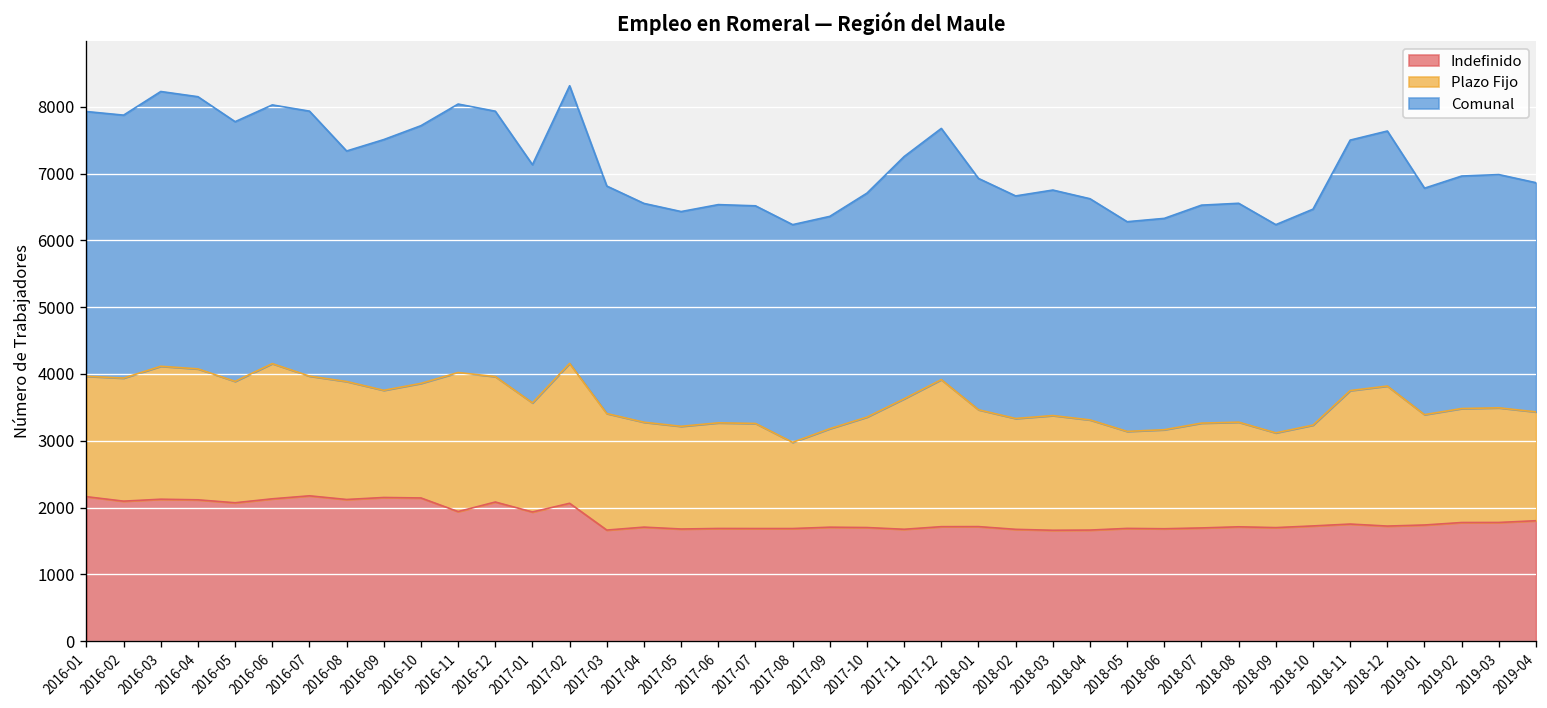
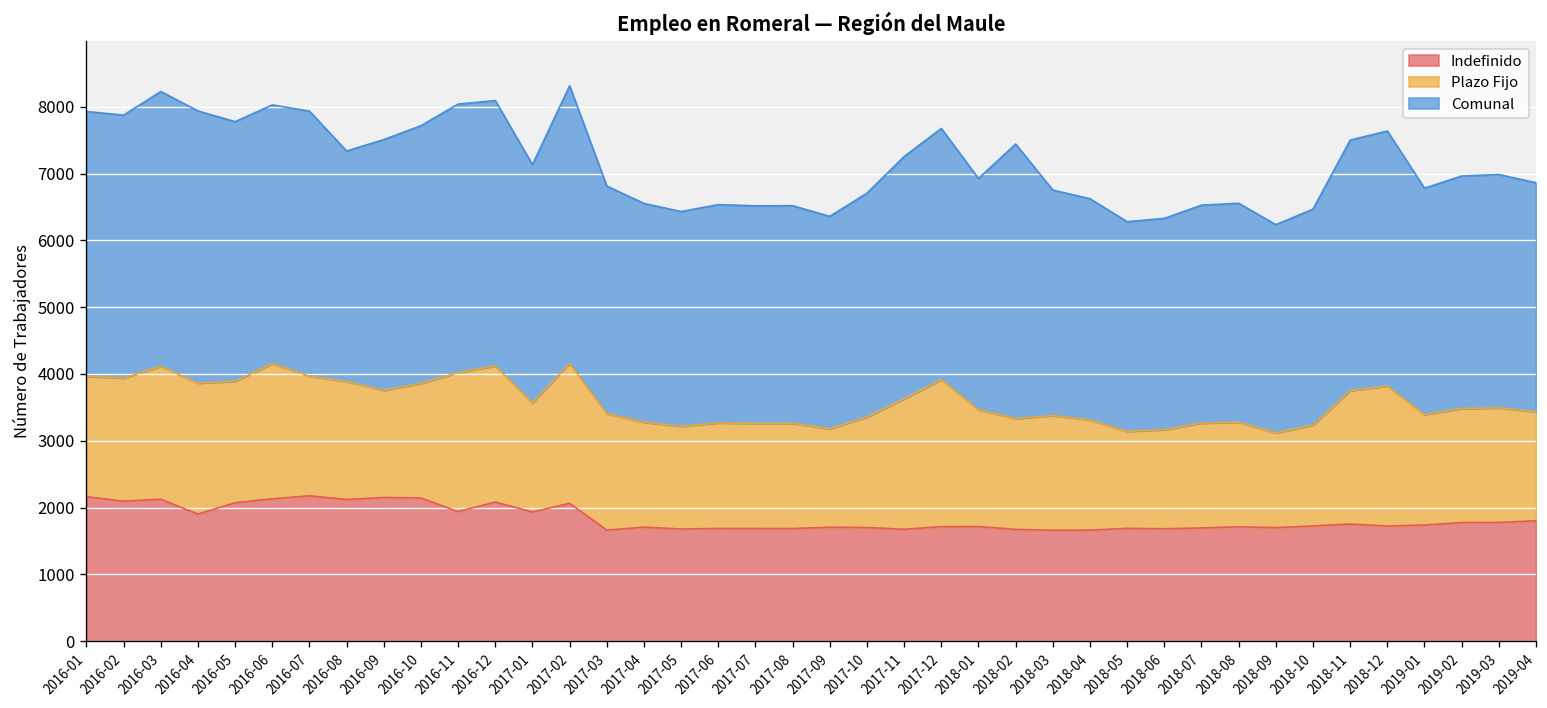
Indefinido, 2016-04: 2100 -> 1900
Plazo Fijo, 2016-12: 1900 -> 2000
Plazo Fijo, 2017-08: 1300 -> 1600
Comunal, 2018-02: 3300 -> 4100
